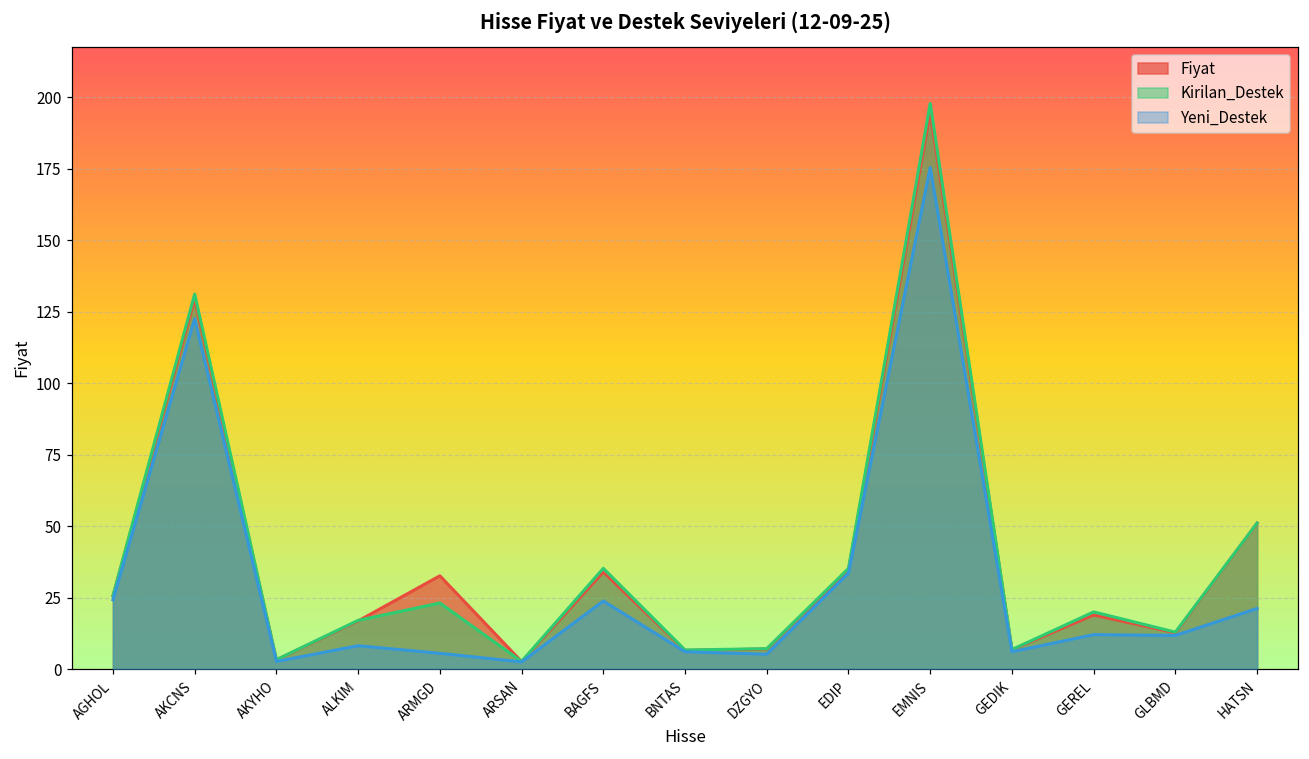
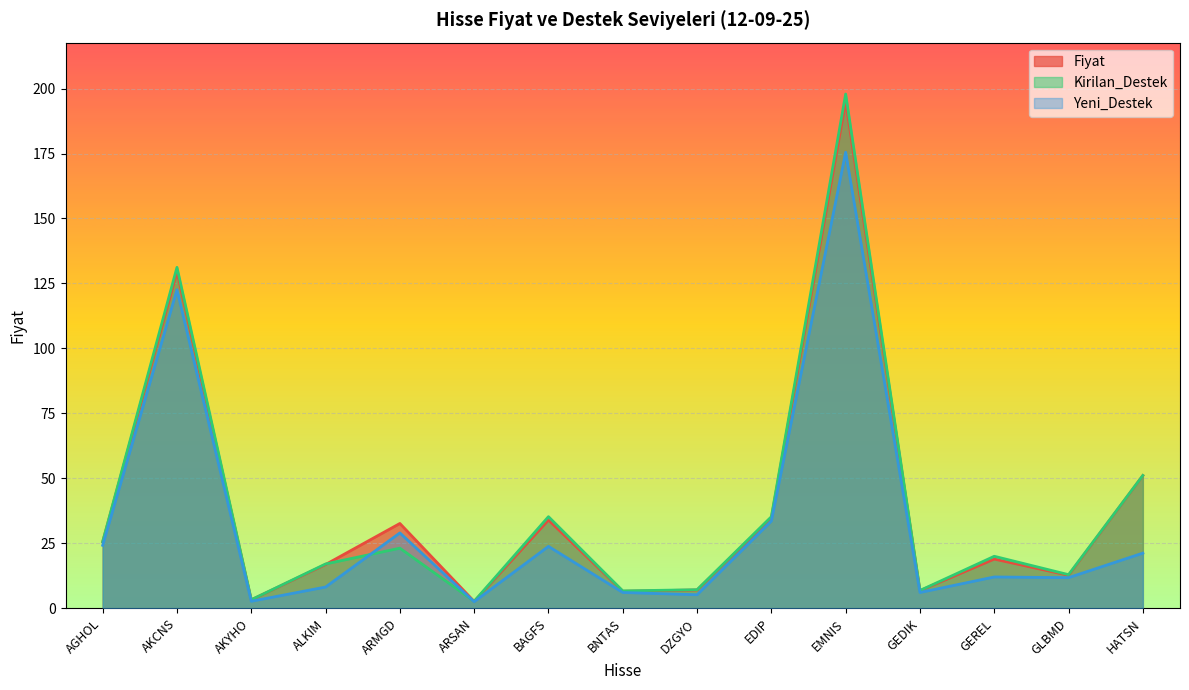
Yeni_Destek, ARMGD: 6 -> 29
